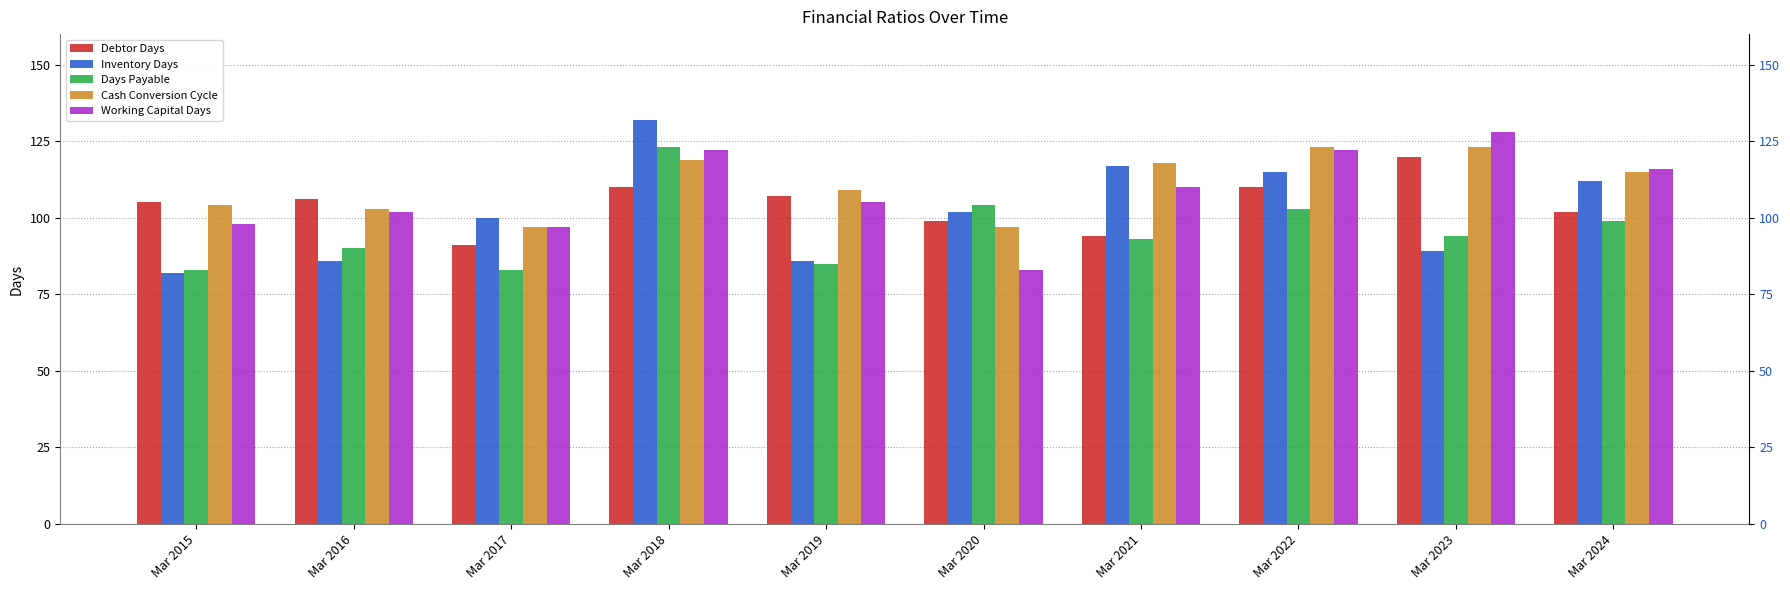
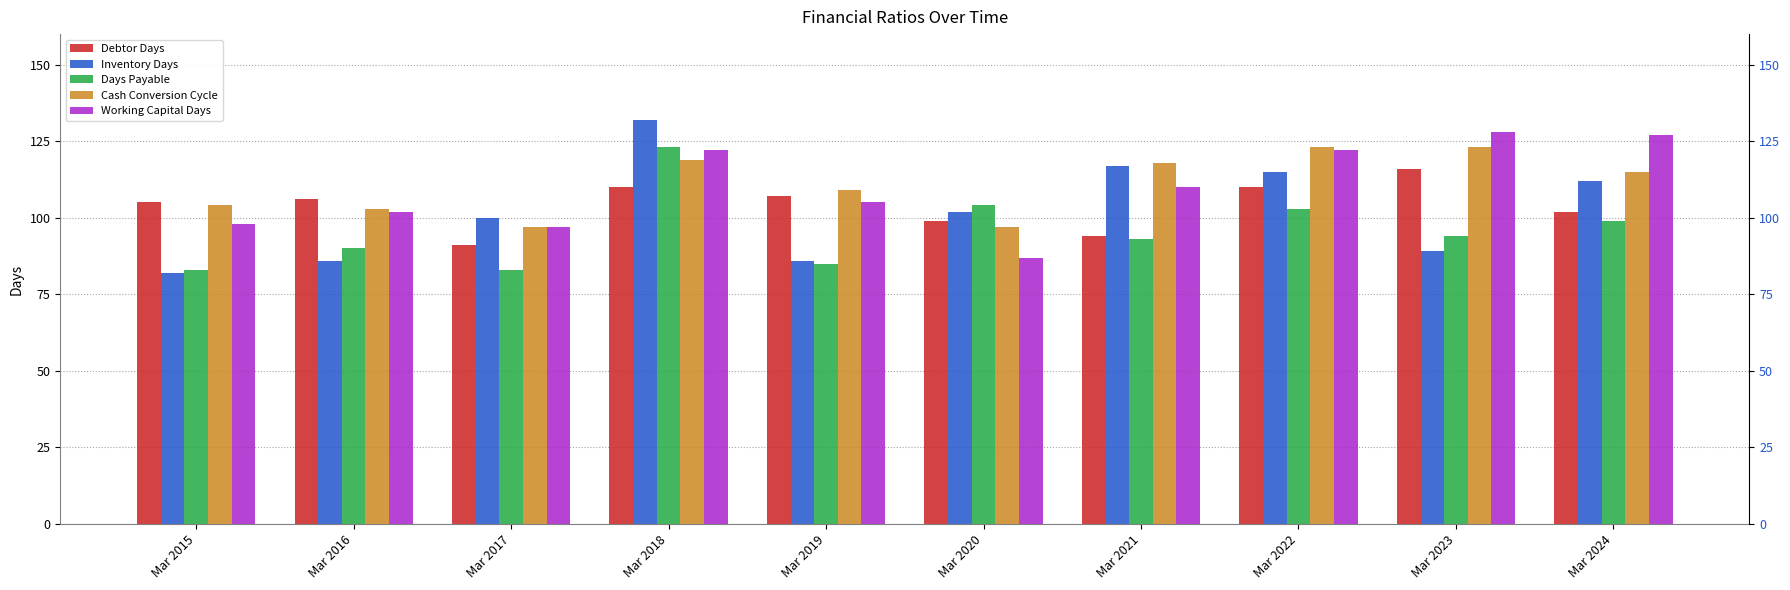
Working Capital Days, Mar 2020: 83 -> 87
Debtor Days, Mar 2023: 120 -> 116
Working Capital Days, Mar 2024: 116 -> 127
